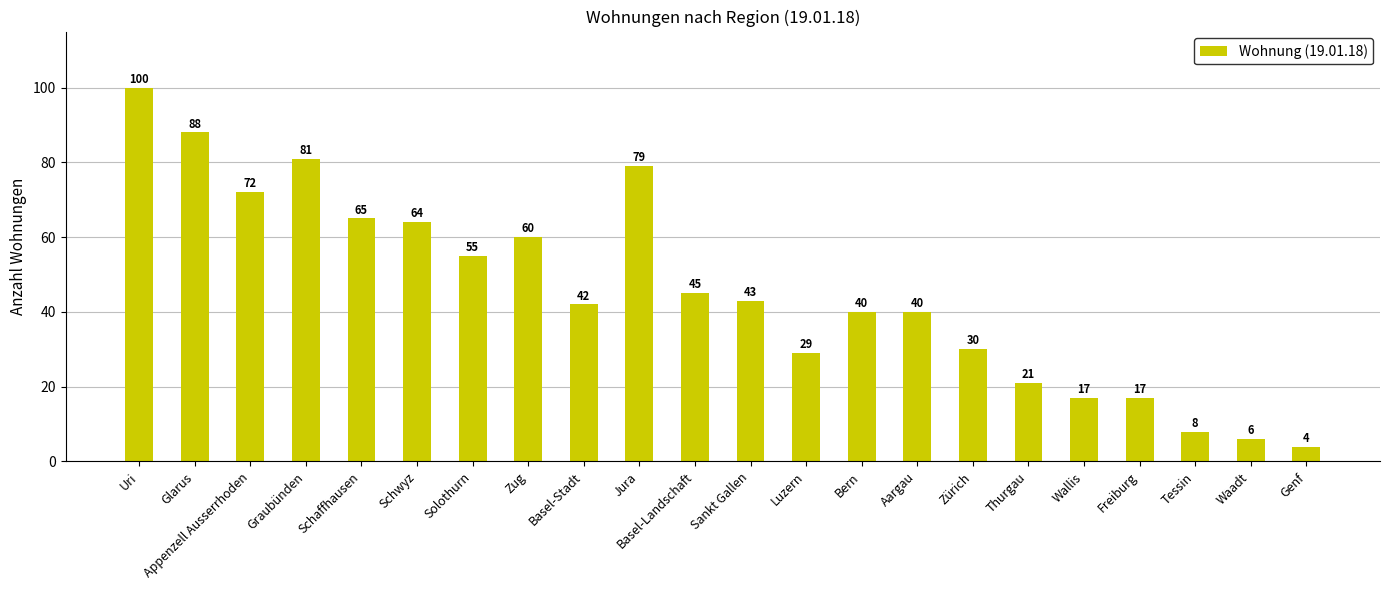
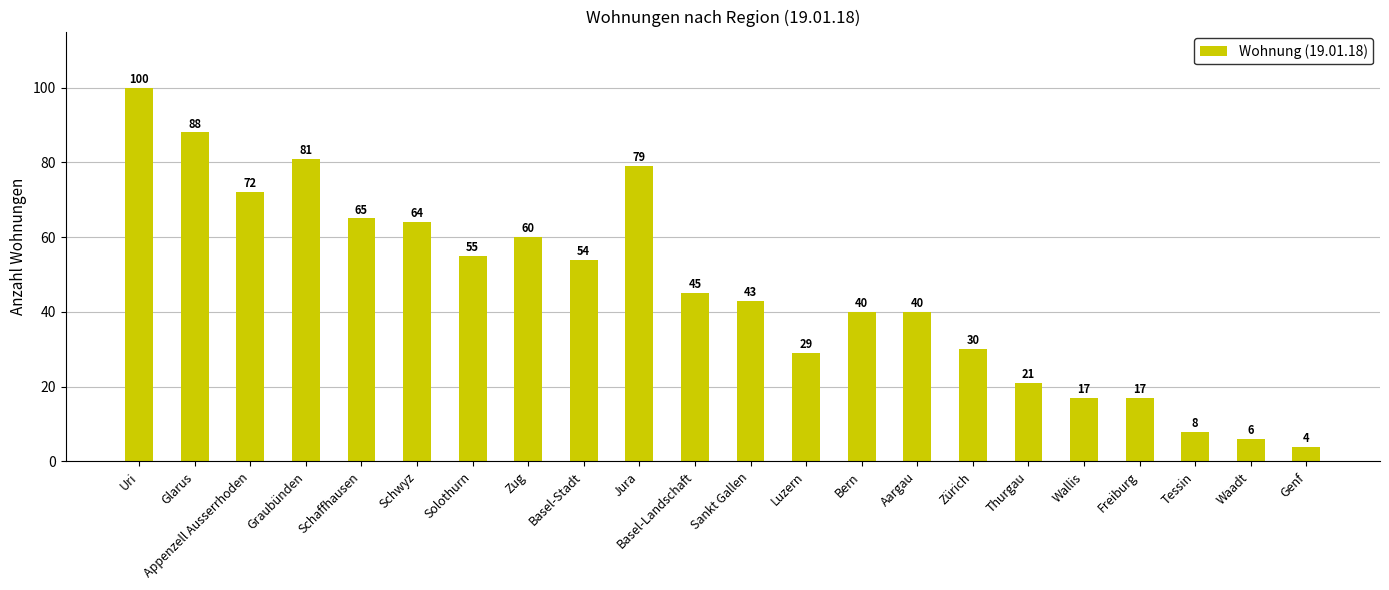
Basel-Stadt: 42 -> 54
